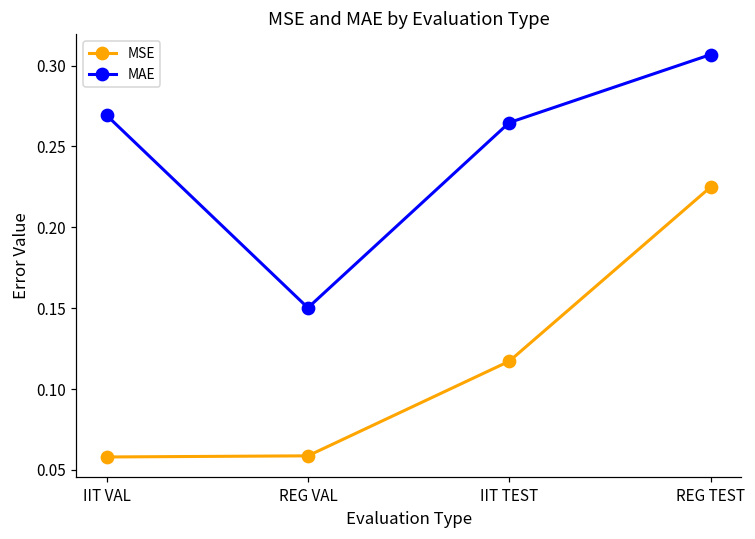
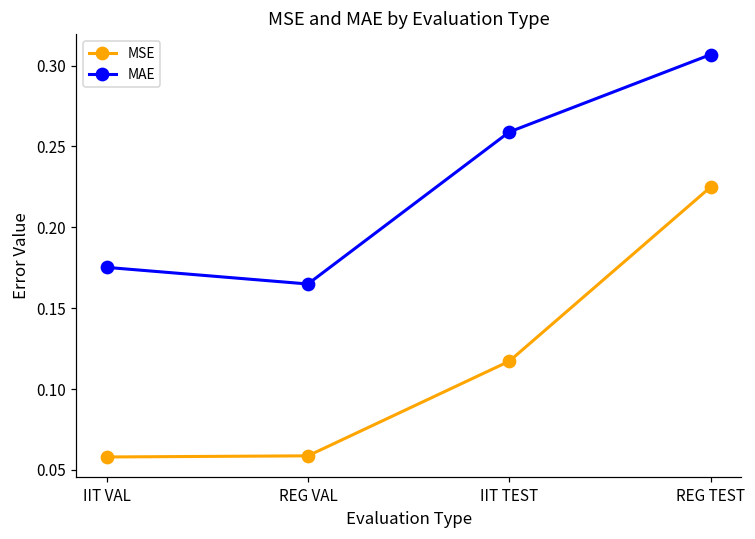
MAE, IIT VAL: 0.269 -> 0.175
MAE, REG VAL: 0.150 -> 0.165
MAE, IIT TEST: 0.265 -> 0.259
